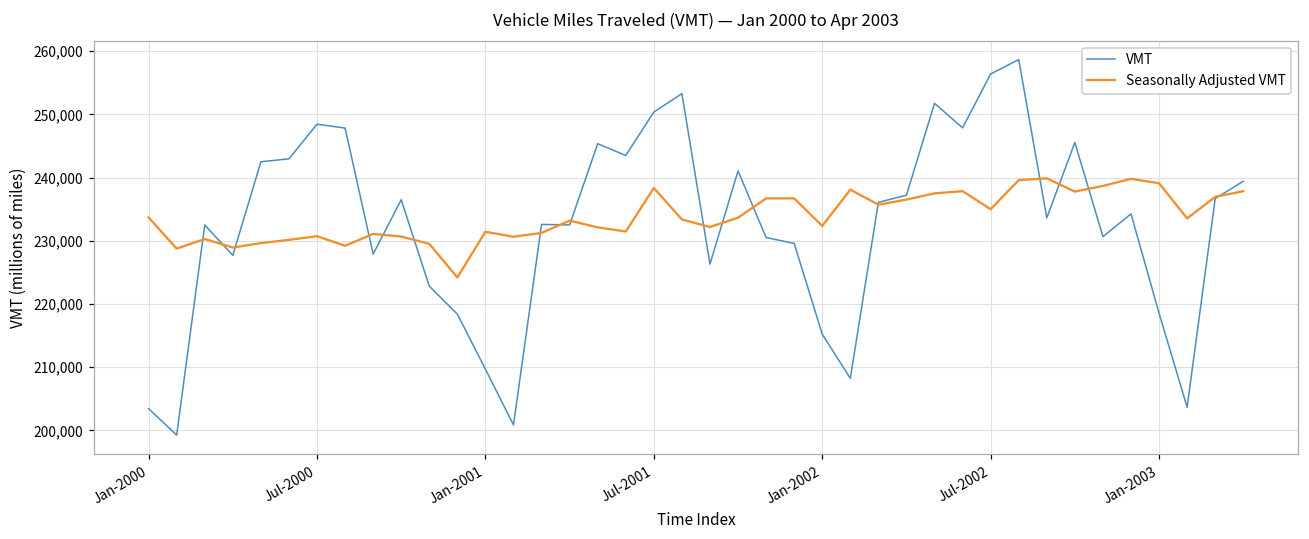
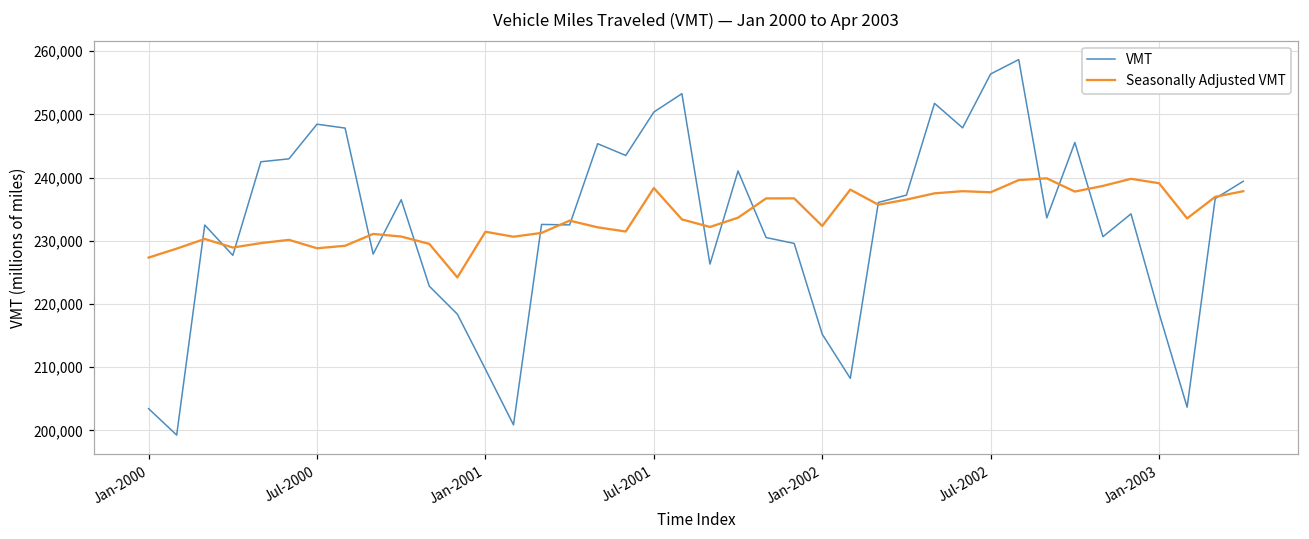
Seasonally Adjusted VMT, Jan-2000: 234,000 -> 227,000
Seasonally Adjusted VMT, Jul-2000: 231,000 -> 229,000
Seasonally Adjusted VMT, Jul-2002: 235,000 -> 238,000
